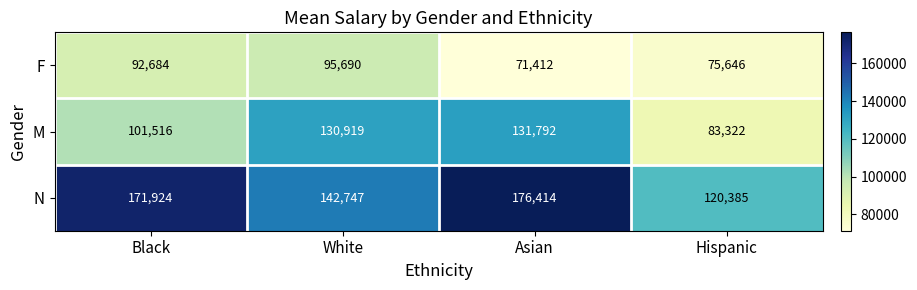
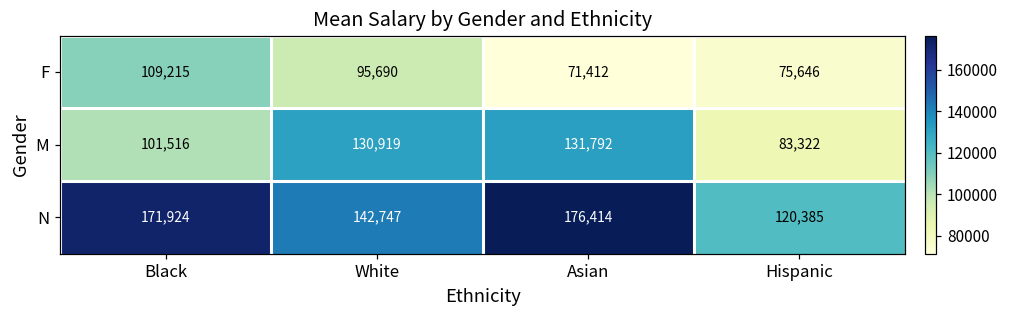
F, Black: 92,684 -> 109,215
